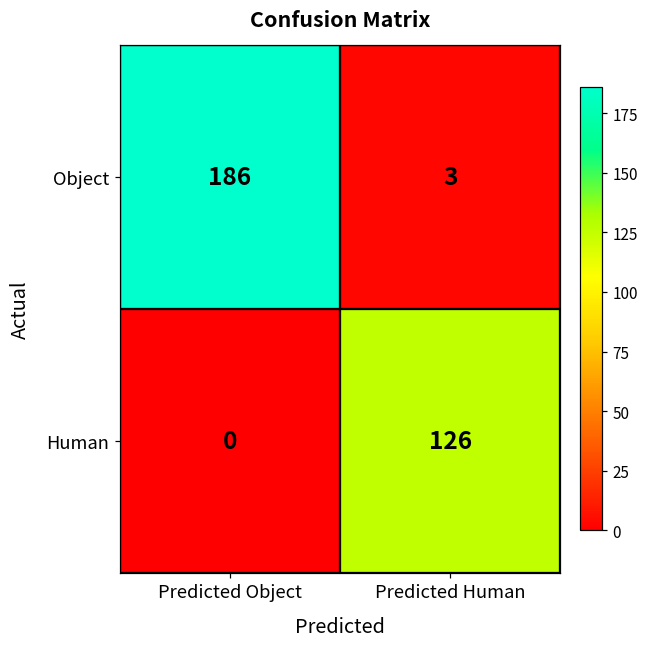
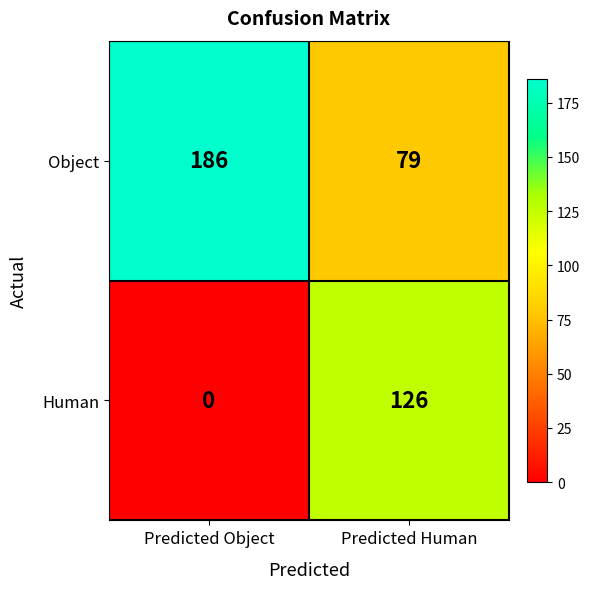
Object, Predicted Human: 3 -> 79
